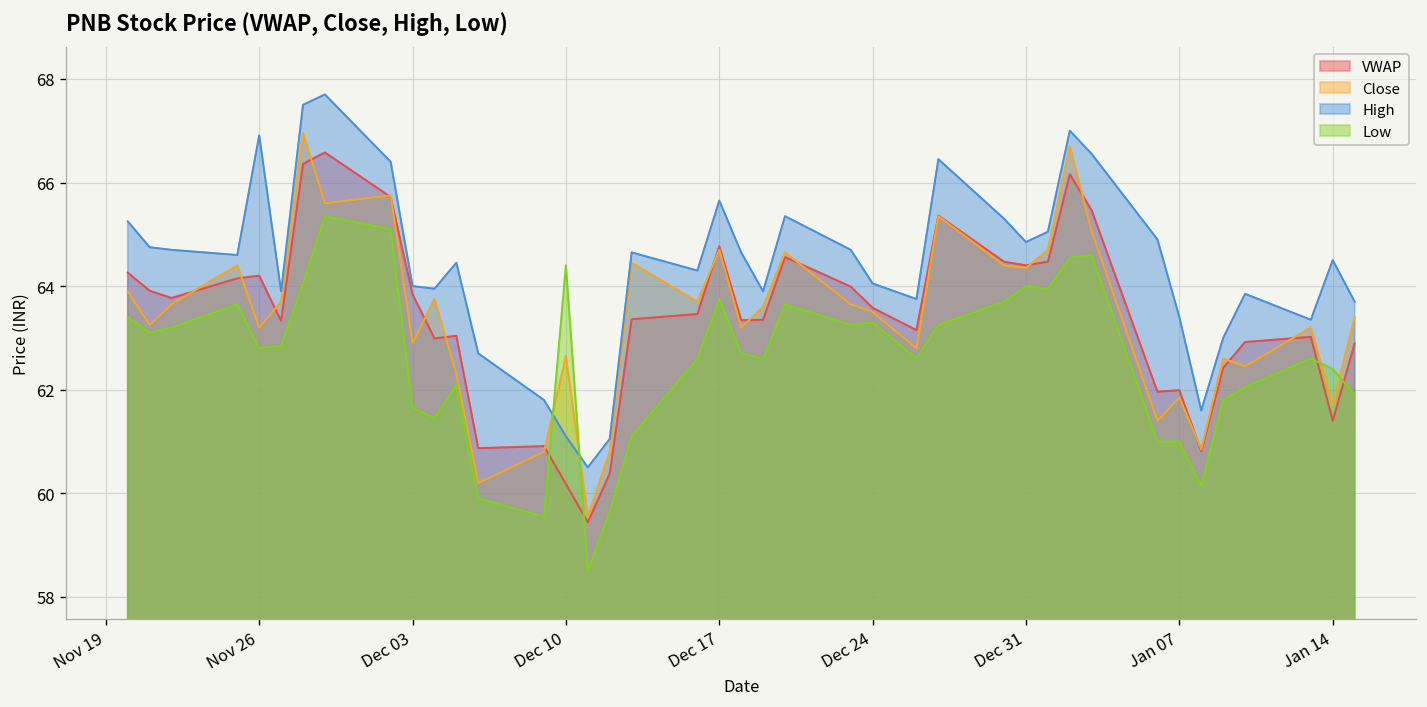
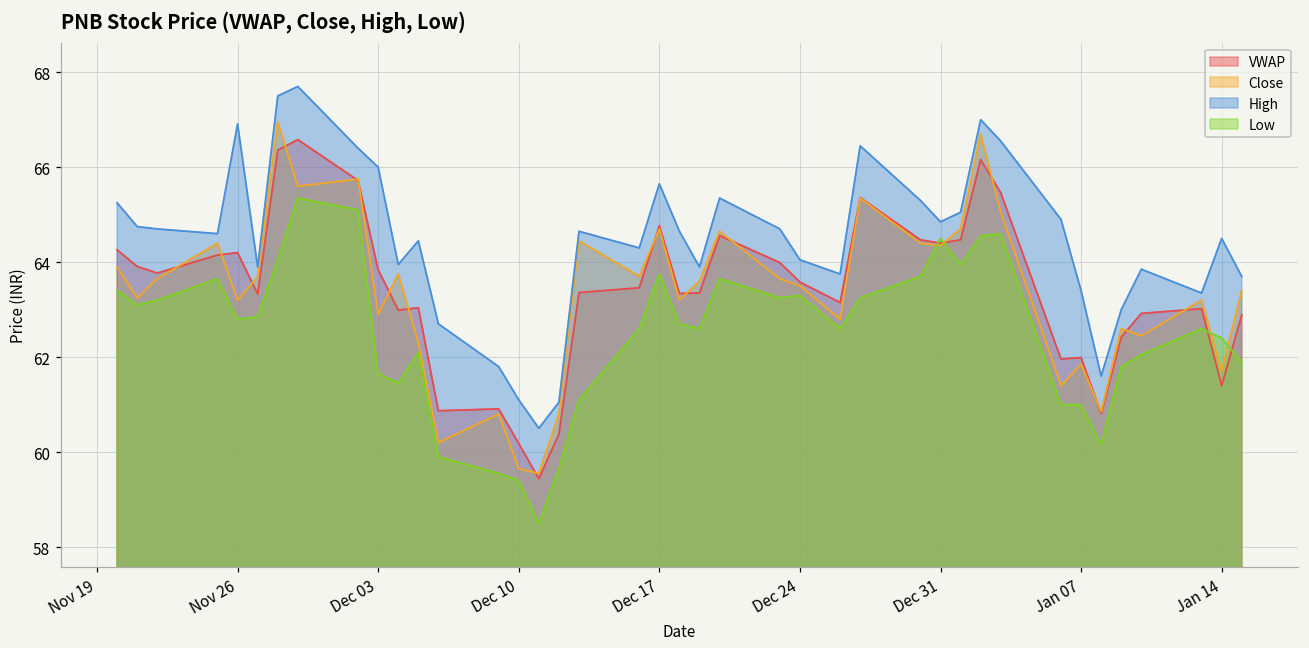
High, Dec 03: 64 -> 66
Close, Dec 10: 62.7 -> 59.7
Low, Dec 10: 64.4 -> 59.4
Low, Dec 31: 64.0 -> 64.5
